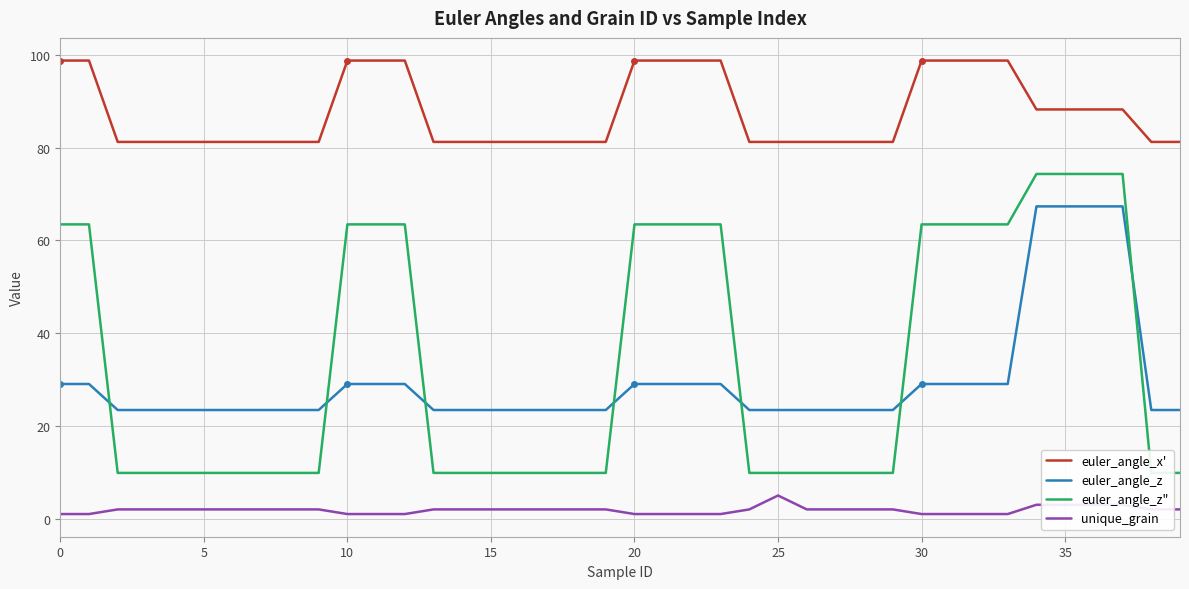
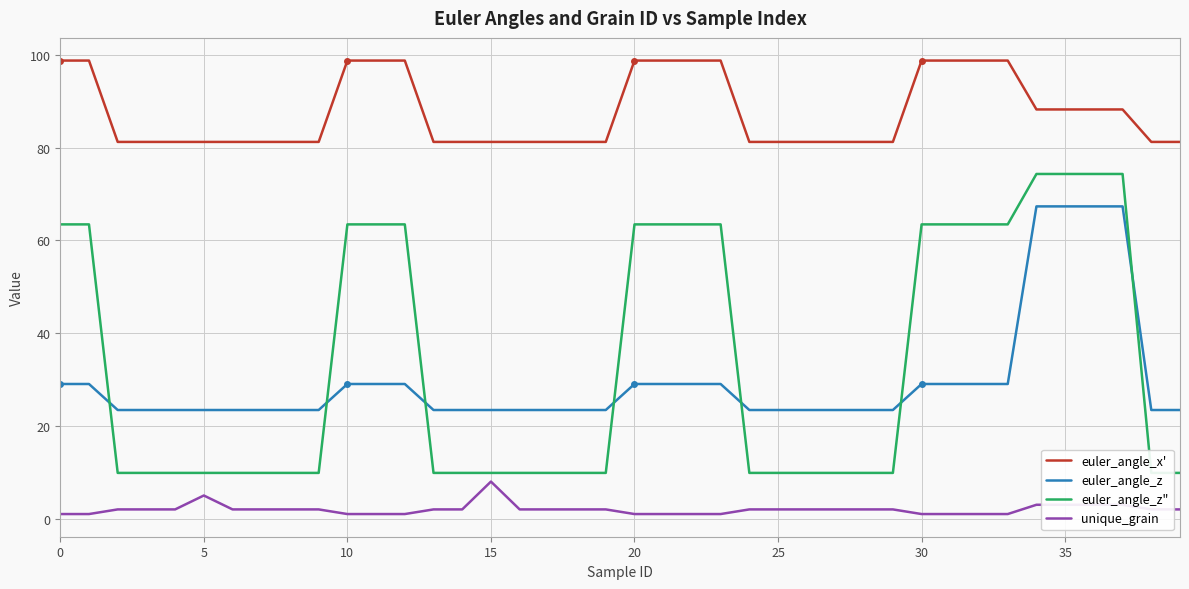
unique_grain, 5: 2 -> 5
unique_grain, 15: 2 -> 8
unique_grain, 25: 5 -> 2
